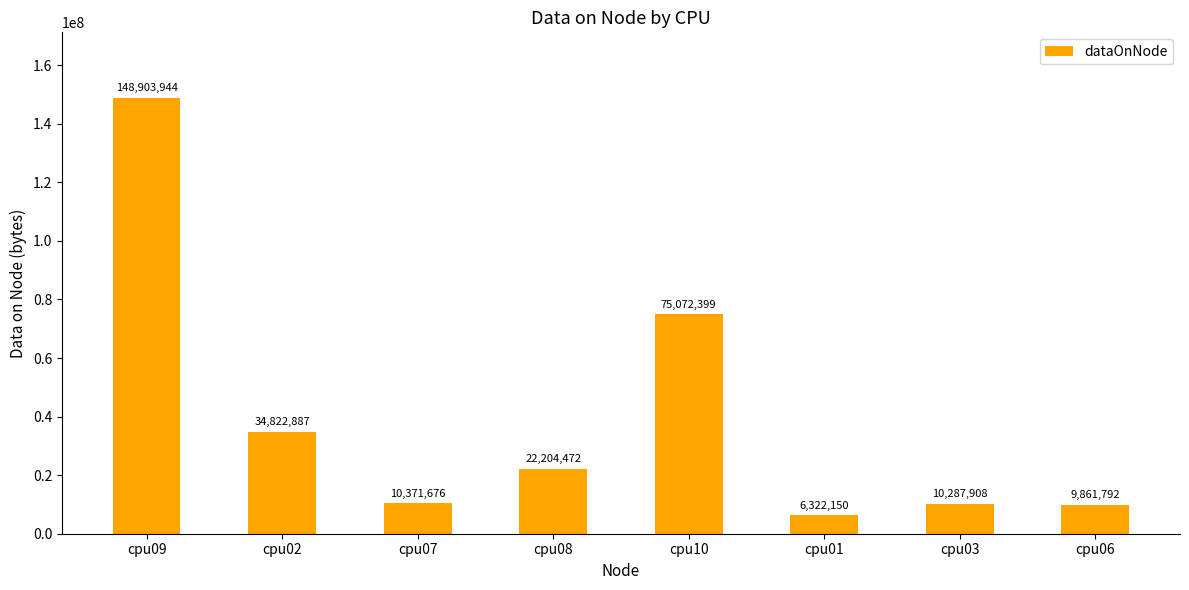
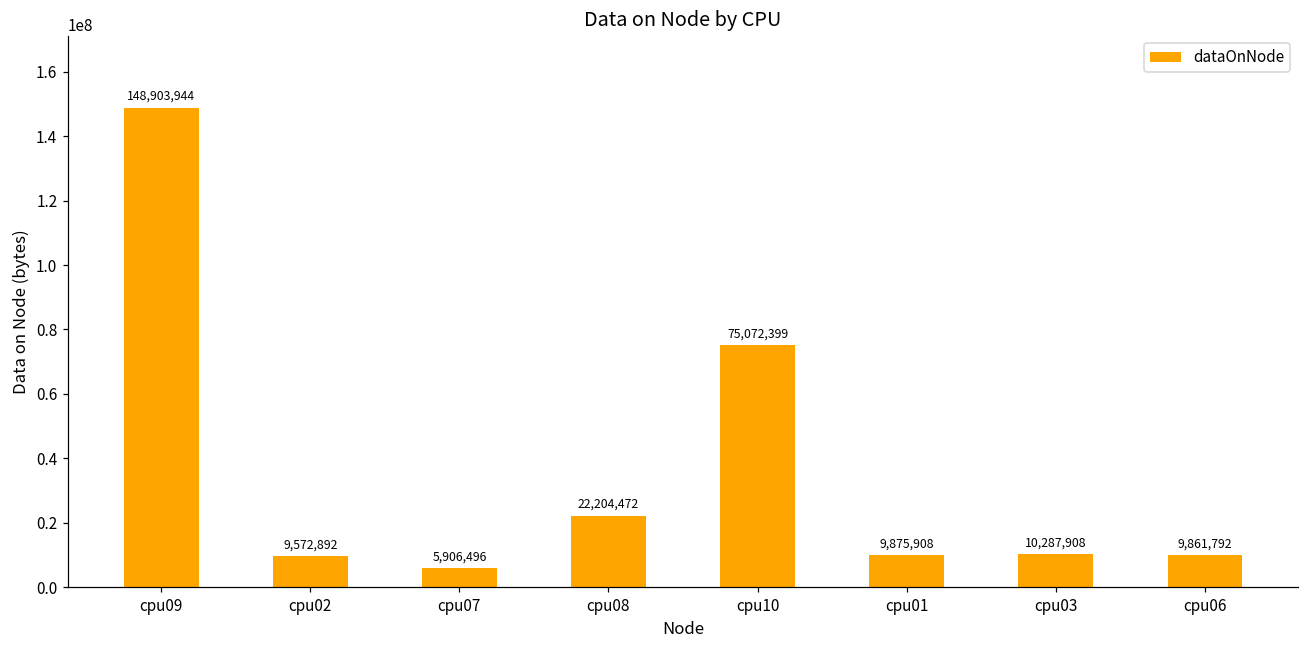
cpu02: 34,822,887 -> 9,572,892
cpu07: 10,371,676 -> 5,906,496
cpu01: 6,322,150 -> 9,875,908
